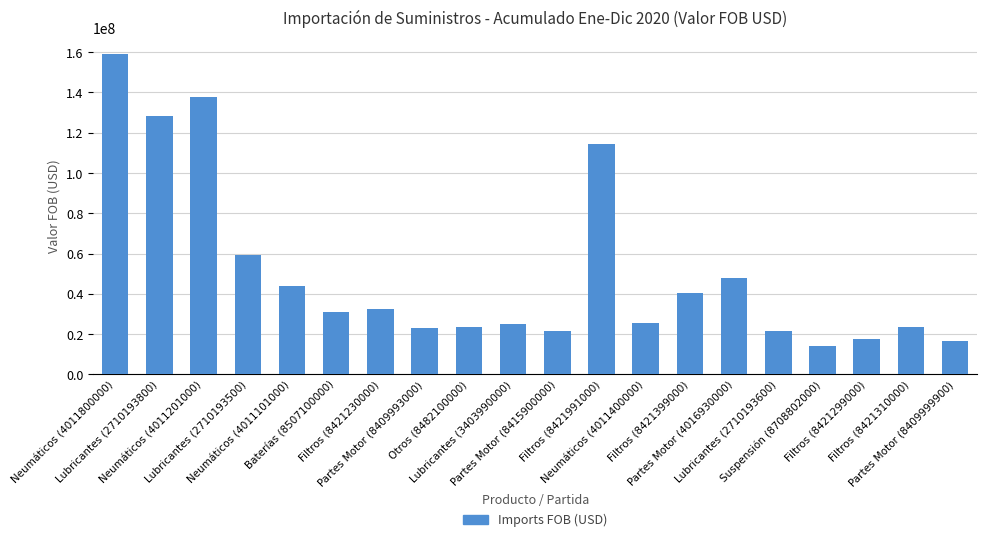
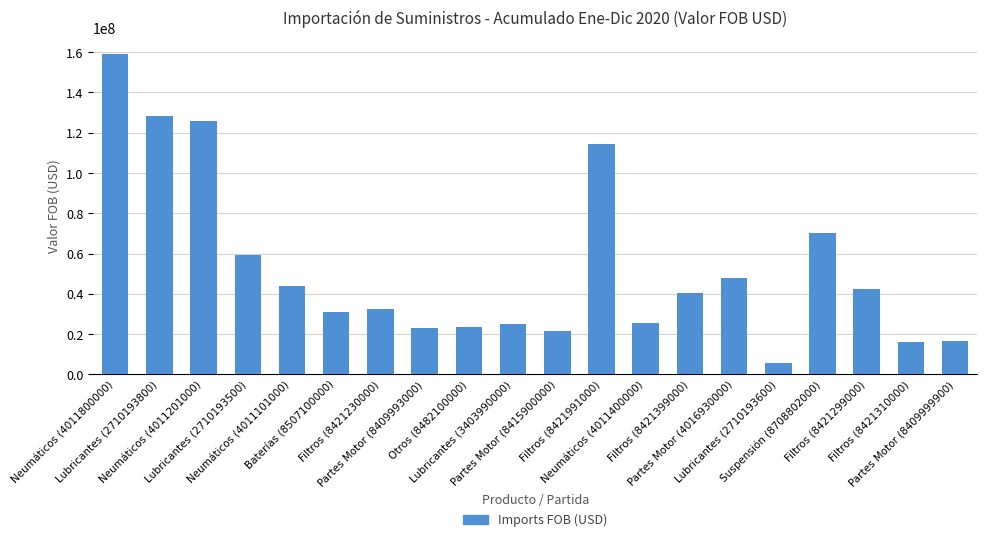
Neumáticos (4011201000): 138000000 -> 126000000
Lubricantes (2710193600): 22000000 -> 6000000
Suspensión (8708802000): 14000000 -> 70000000
Filtros (8421299000): 18000000 -> 42000000
Filtros (8421310000): 23000000 -> 16000000
